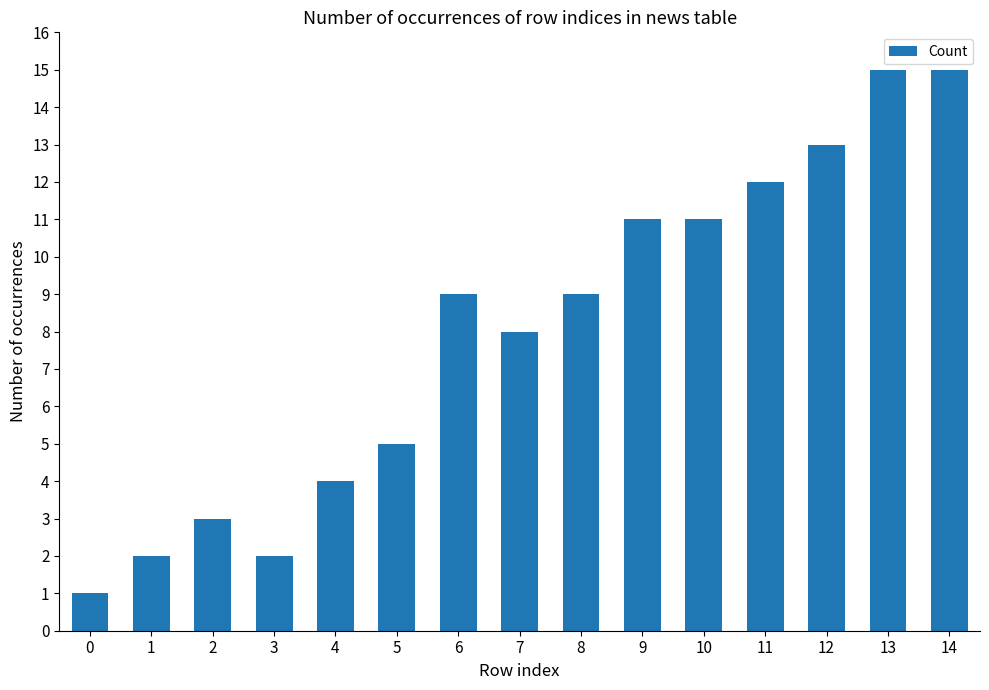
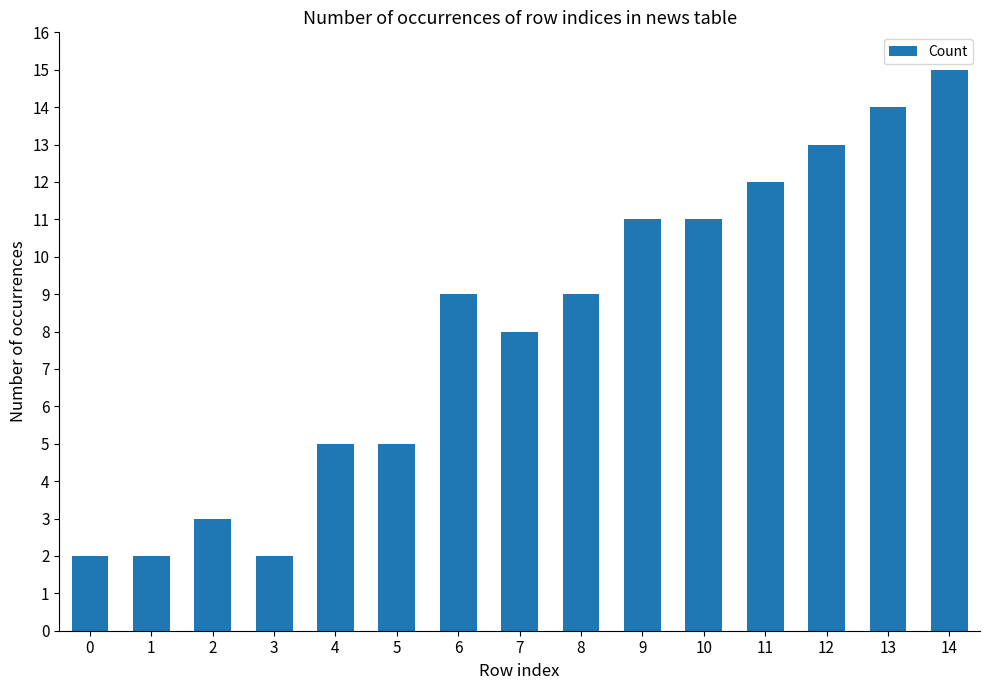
0: 1 -> 2
4: 4 -> 5
13: 15 -> 14
